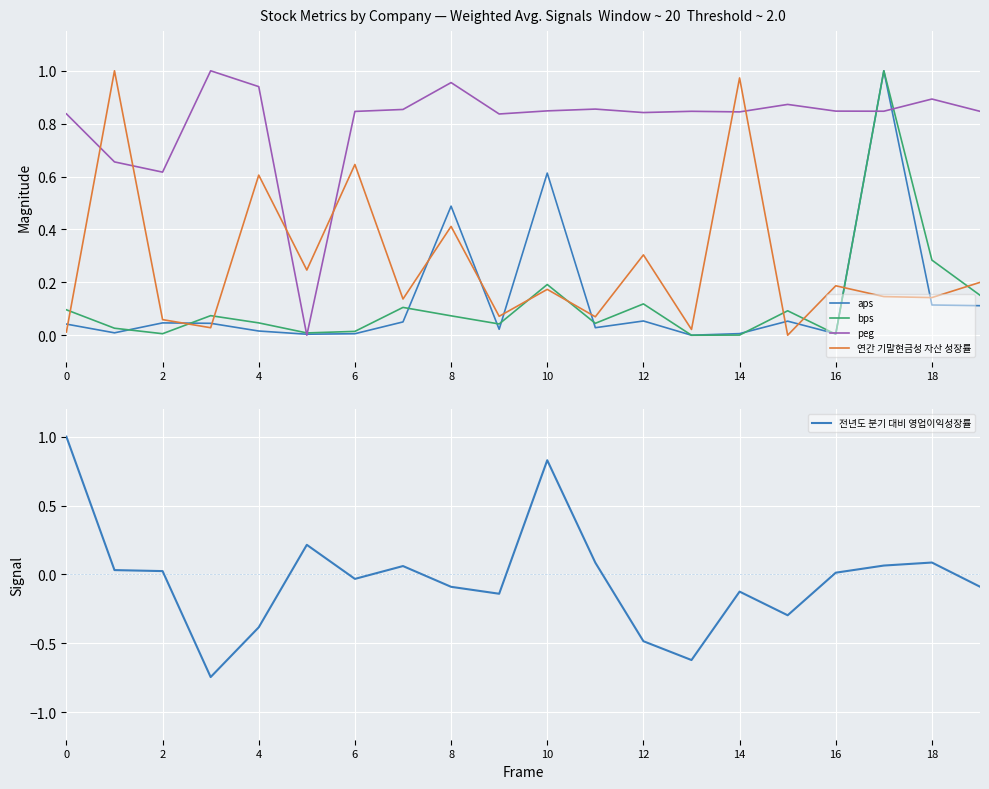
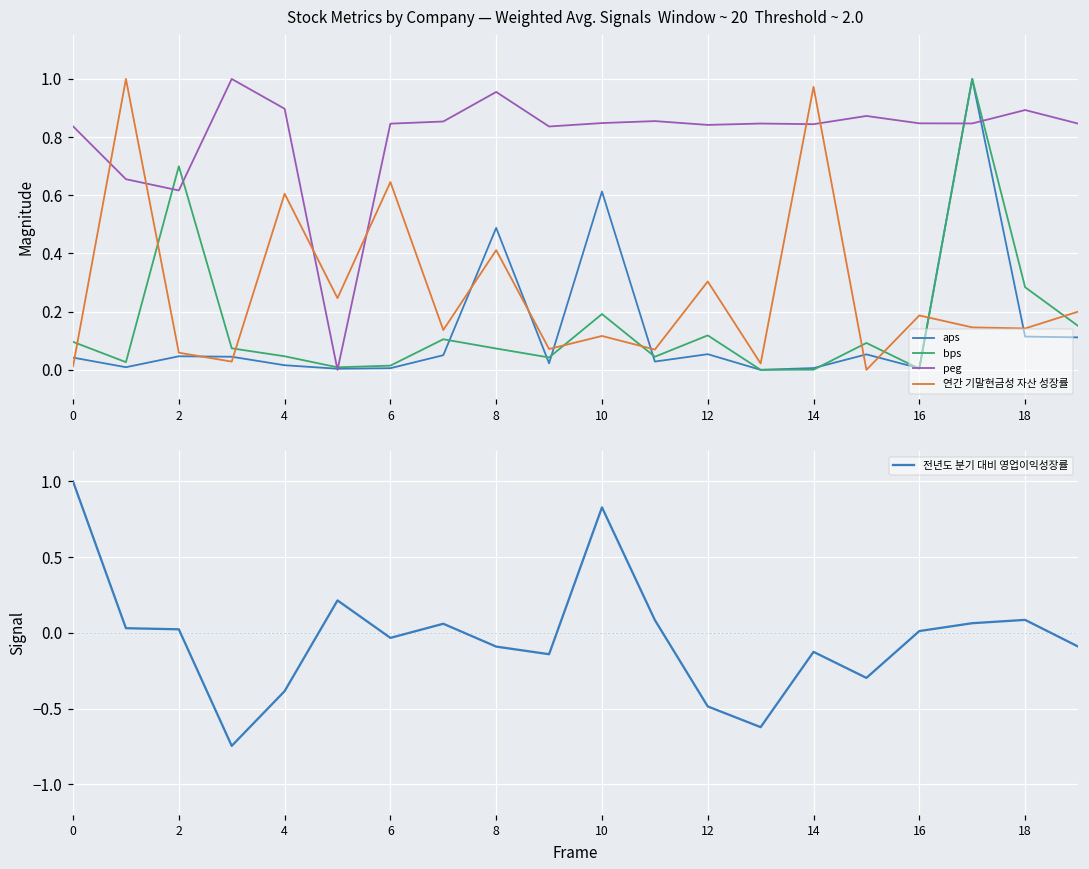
Stock Metrics by Company — Weighted Avg. Signals Window ~ 20 Threshold ~ 2.0, bps, 2: 0.01 -> 0.70
Stock Metrics by Company — Weighted Avg. Signals Window ~ 20 Threshold ~ 2.0, peg, 4: 0.94 -> 0.90
Stock Metrics by Company — Weighted Avg. Signals Window ~ 20 Threshold ~ 2.0, 연간 기말현금성 자산 성장률, 10: 0.17 -> 0.12
